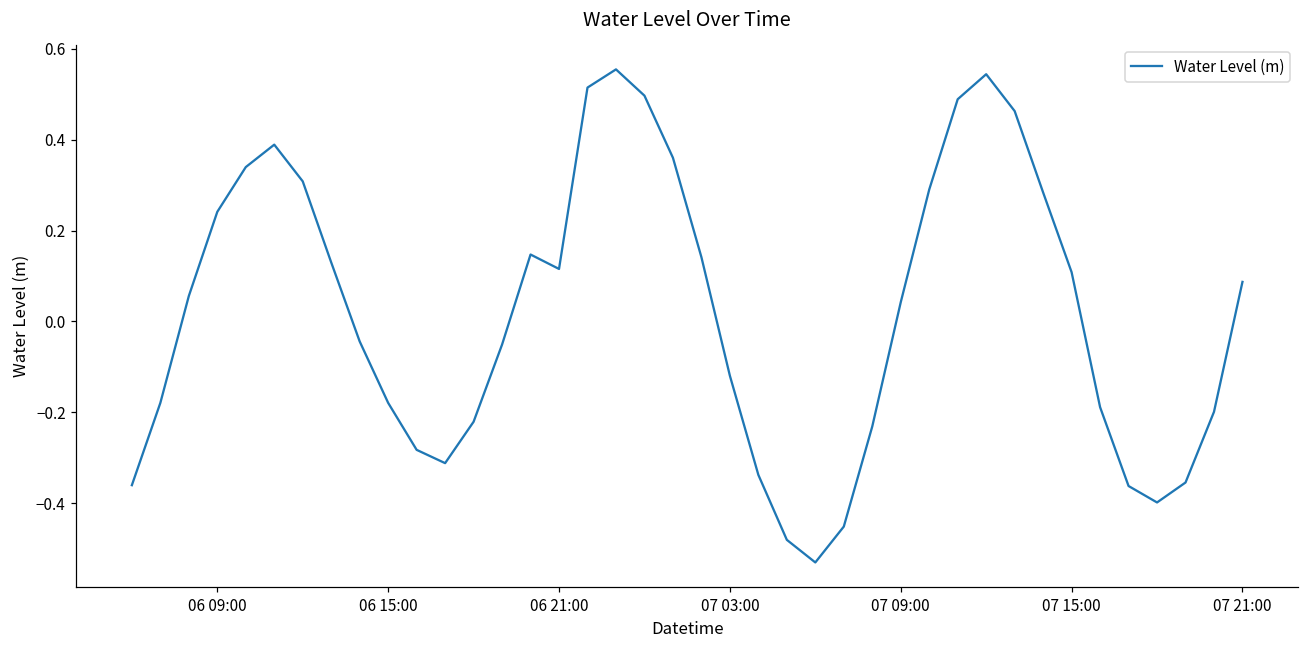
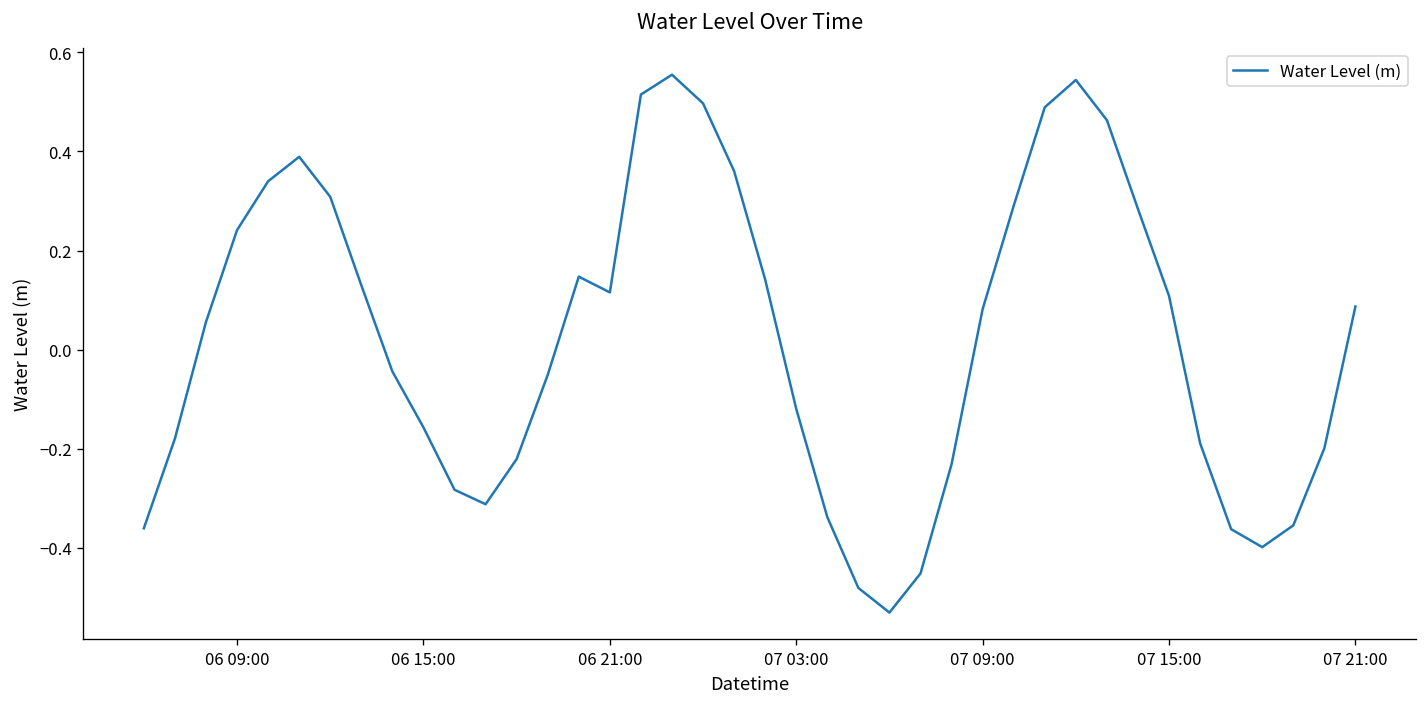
06 15:00: -0.18 -> -0.16
07 09:00: 0.04 -> 0.08
